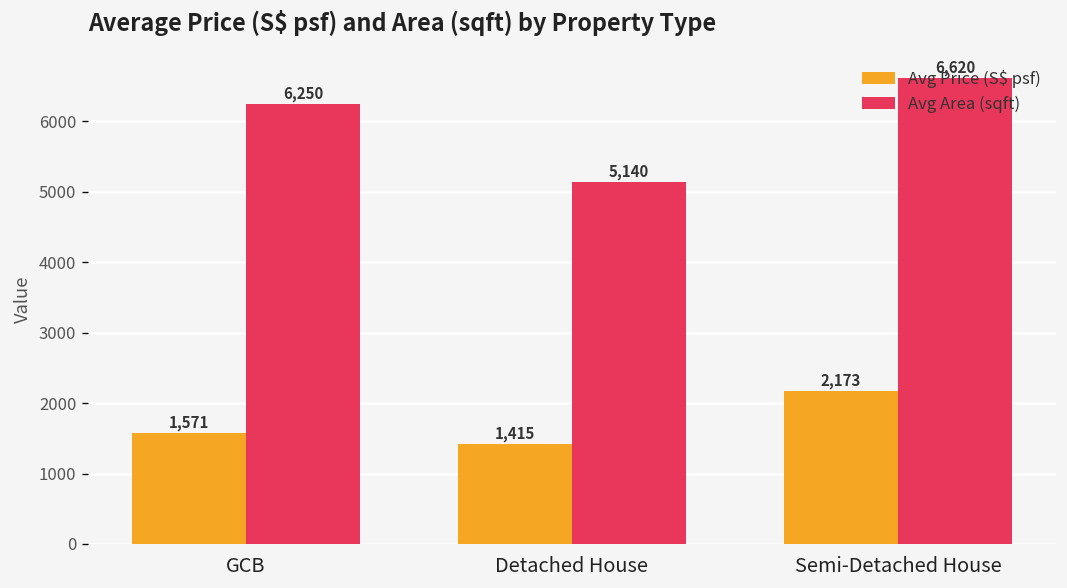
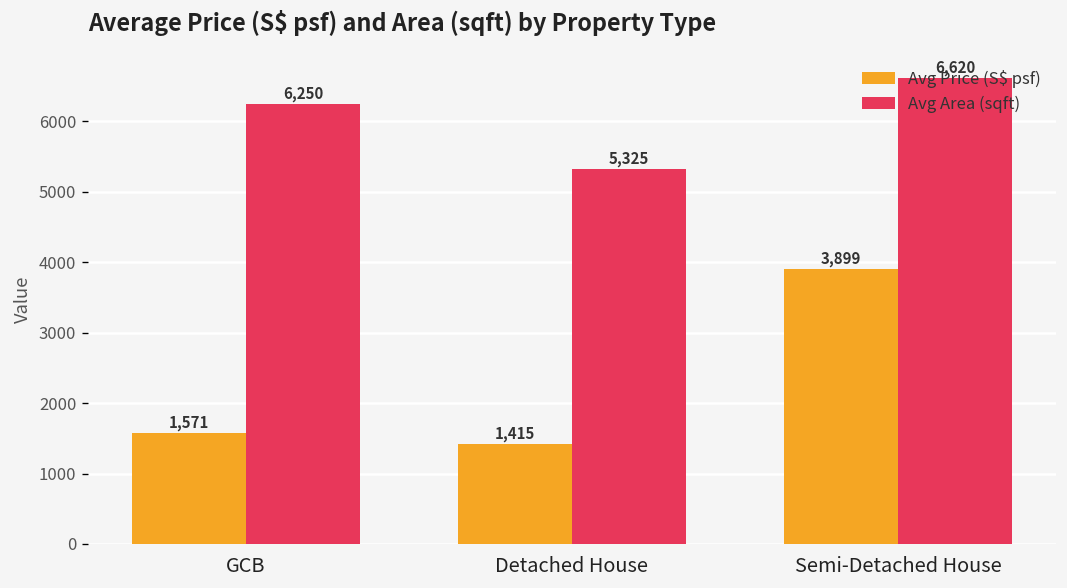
Avg Area (sqft), Detached House: 5,140 -> 5,325
Avg Price (S$ psf), Semi-Detached House: 2,173 -> 3,899
